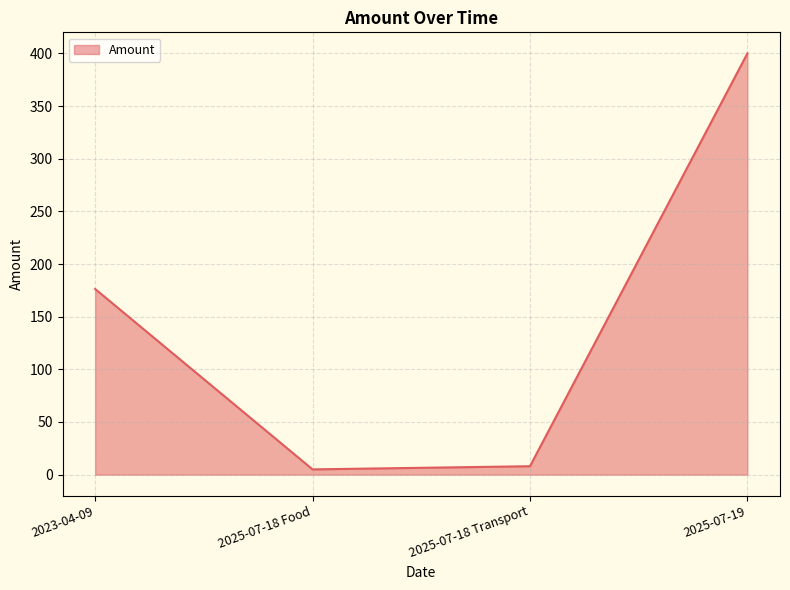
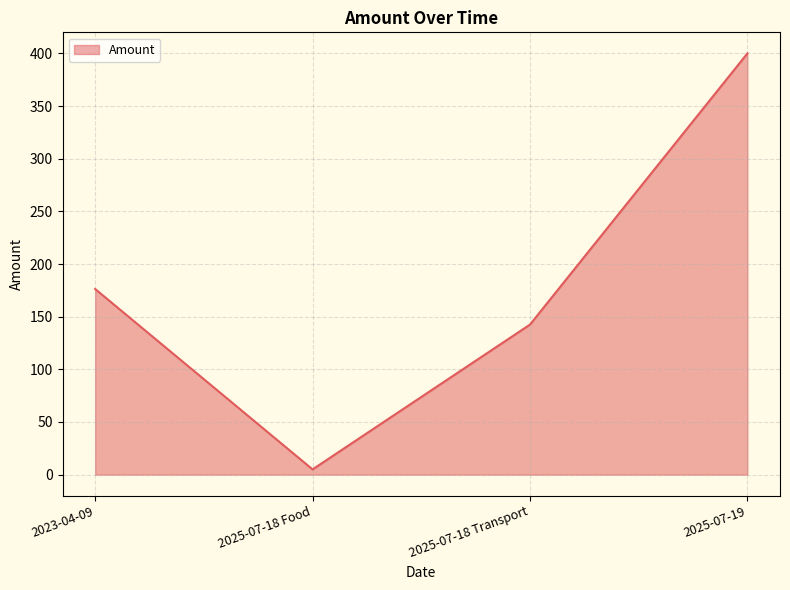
2025-07-18 Transport: 8 -> 143
